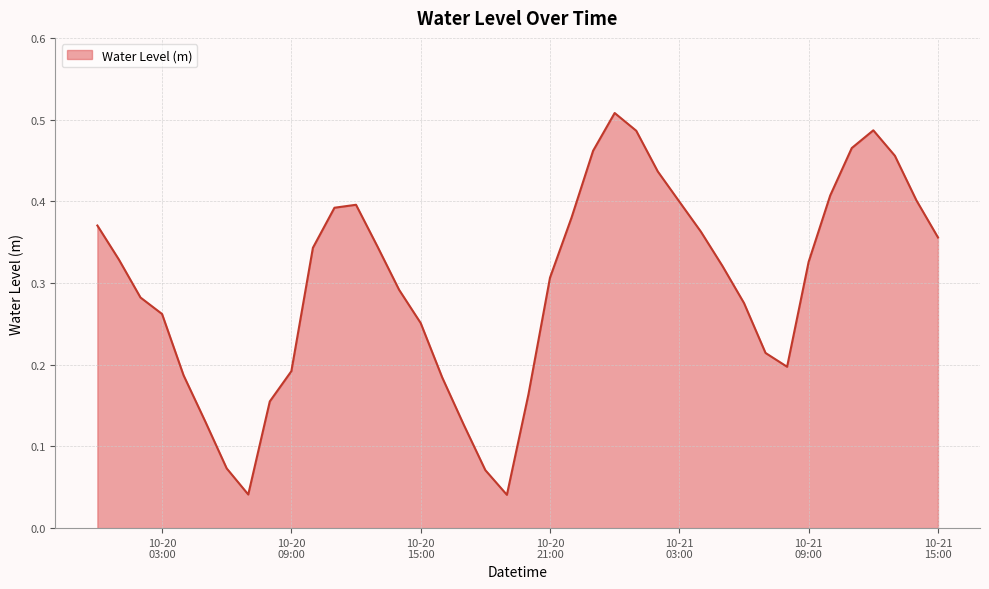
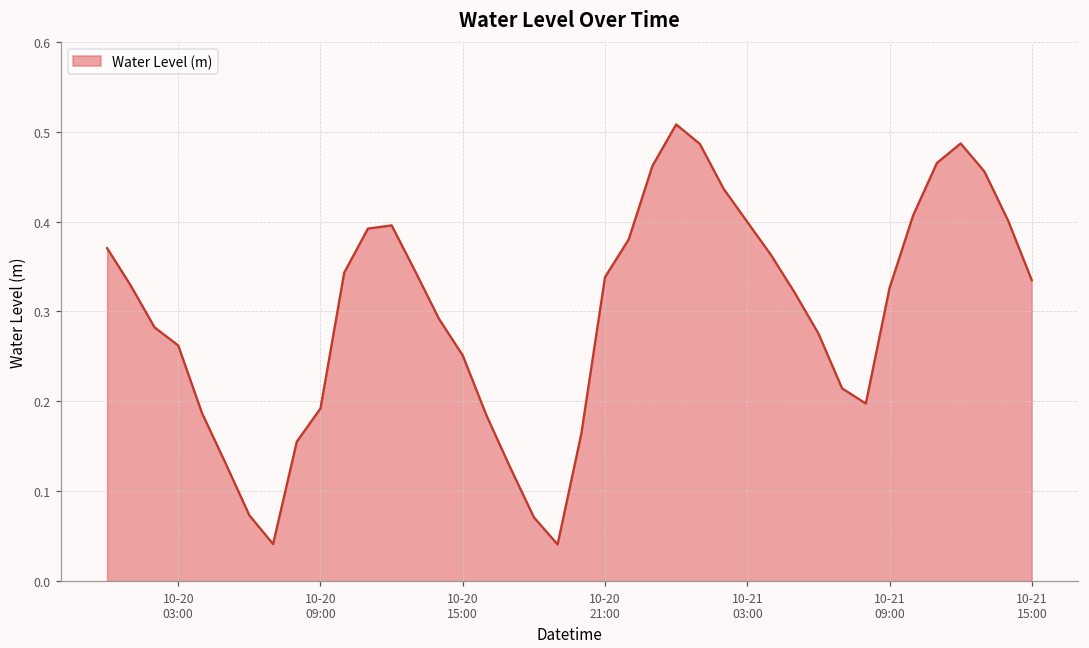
10-20 21:00: 0.31 -> 0.34
10-21 15:00: 0.36 -> 0.33
